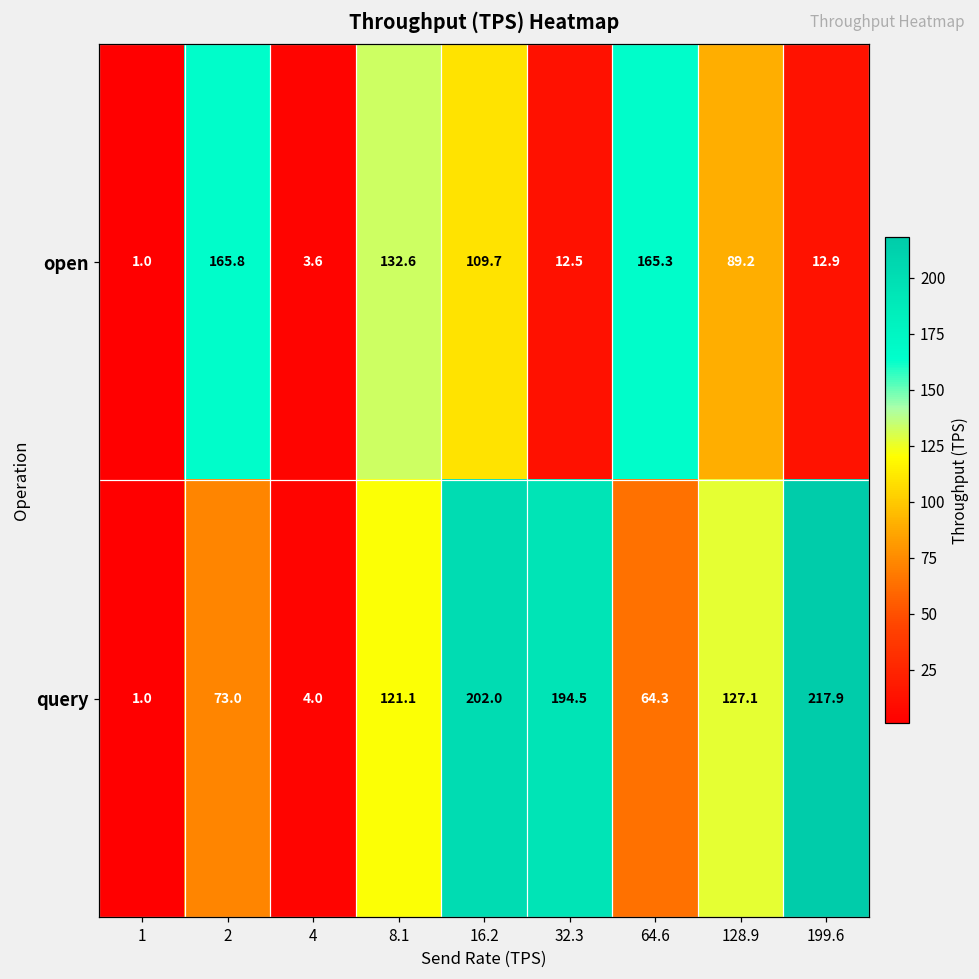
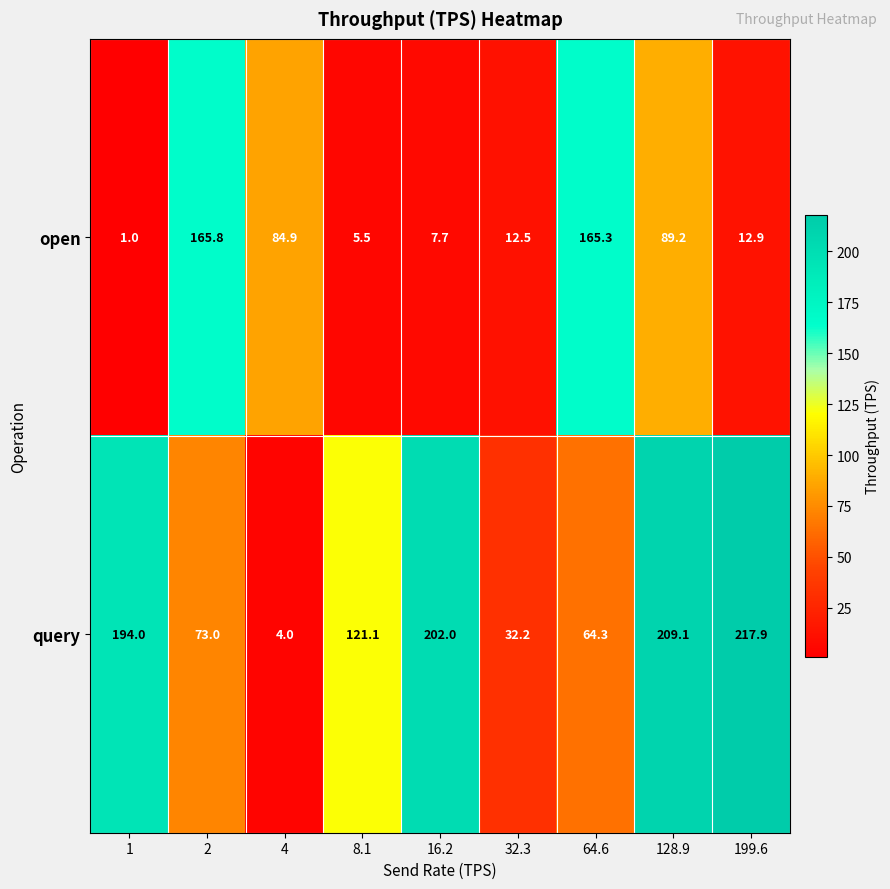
open, 4: 3.6 -> 84.9
open, 8.1: 132.6 -> 5.5
open, 16.2: 109.7 -> 7.7
query, 1: 1.0 -> 194.0
query, 32.3: 194.5 -> 32.2
query, 128.9: 127.1 -> 209.1
